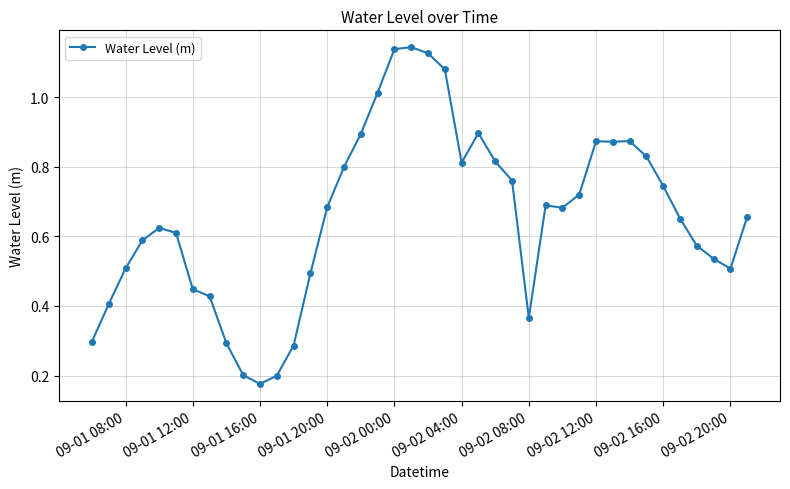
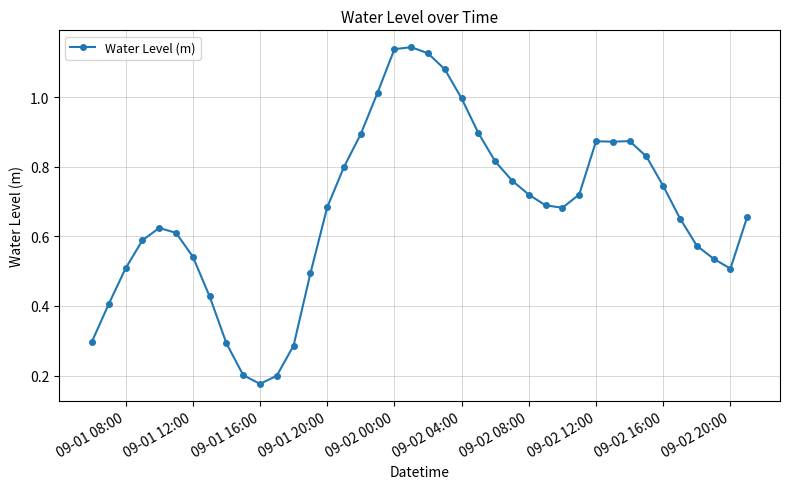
09-01 12:00: 0.45 -> 0.54
09-02 04:00: 0.81 -> 1.00
09-02 08:00: 0.37 -> 0.72
